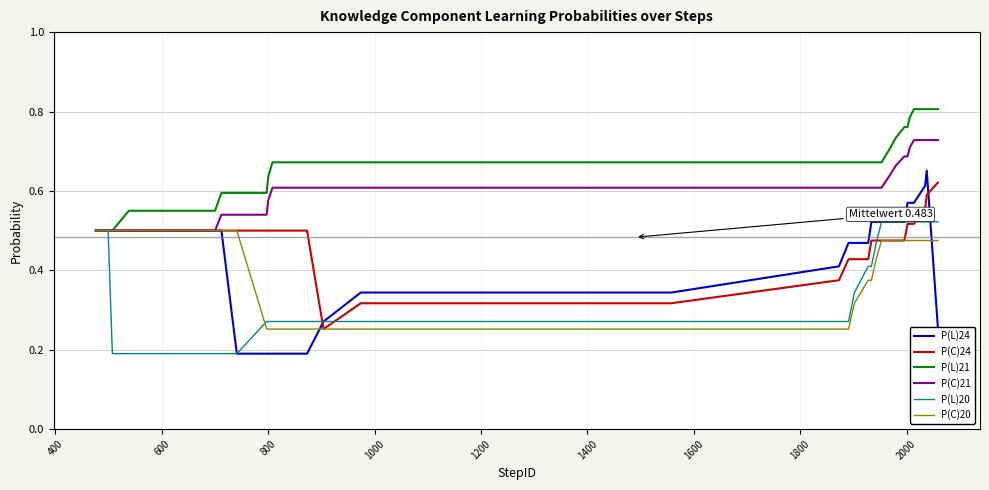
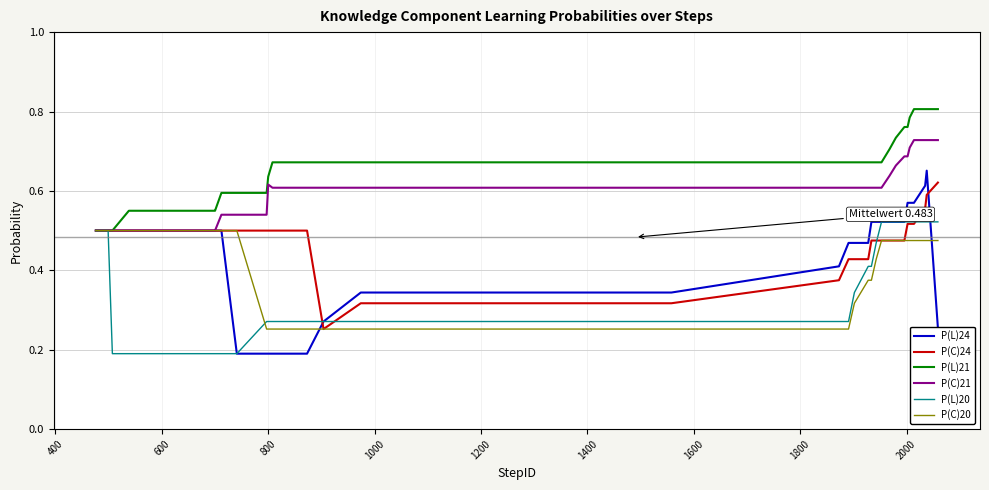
P(C)21, 800: 0.58 -> 0.62
